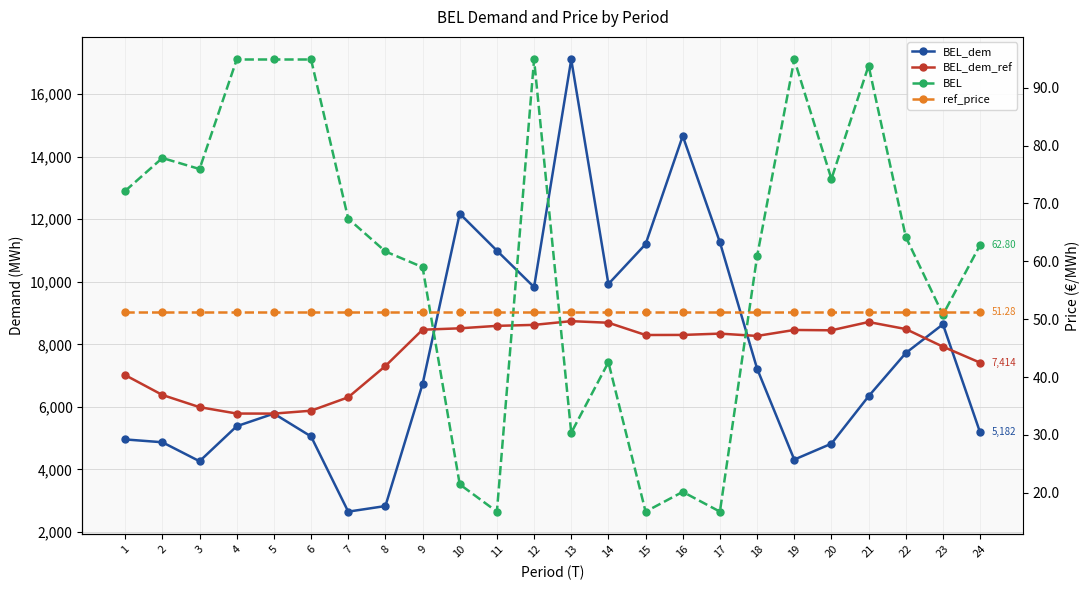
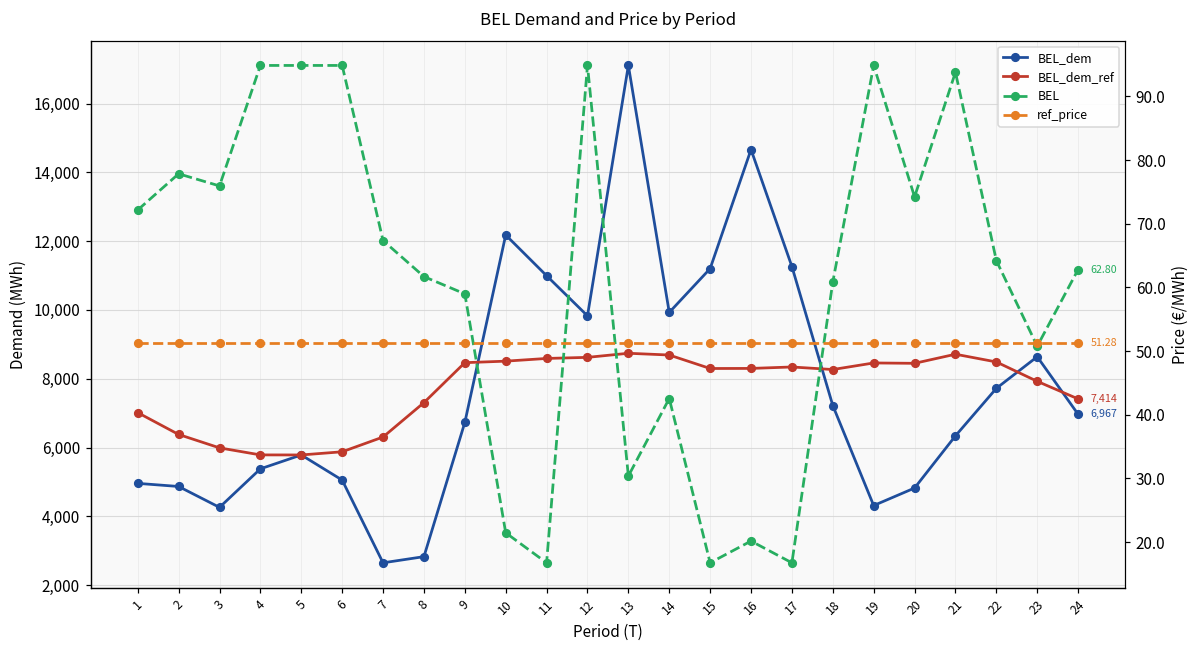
BEL_dem, 24: 5,182 -> 6,967
